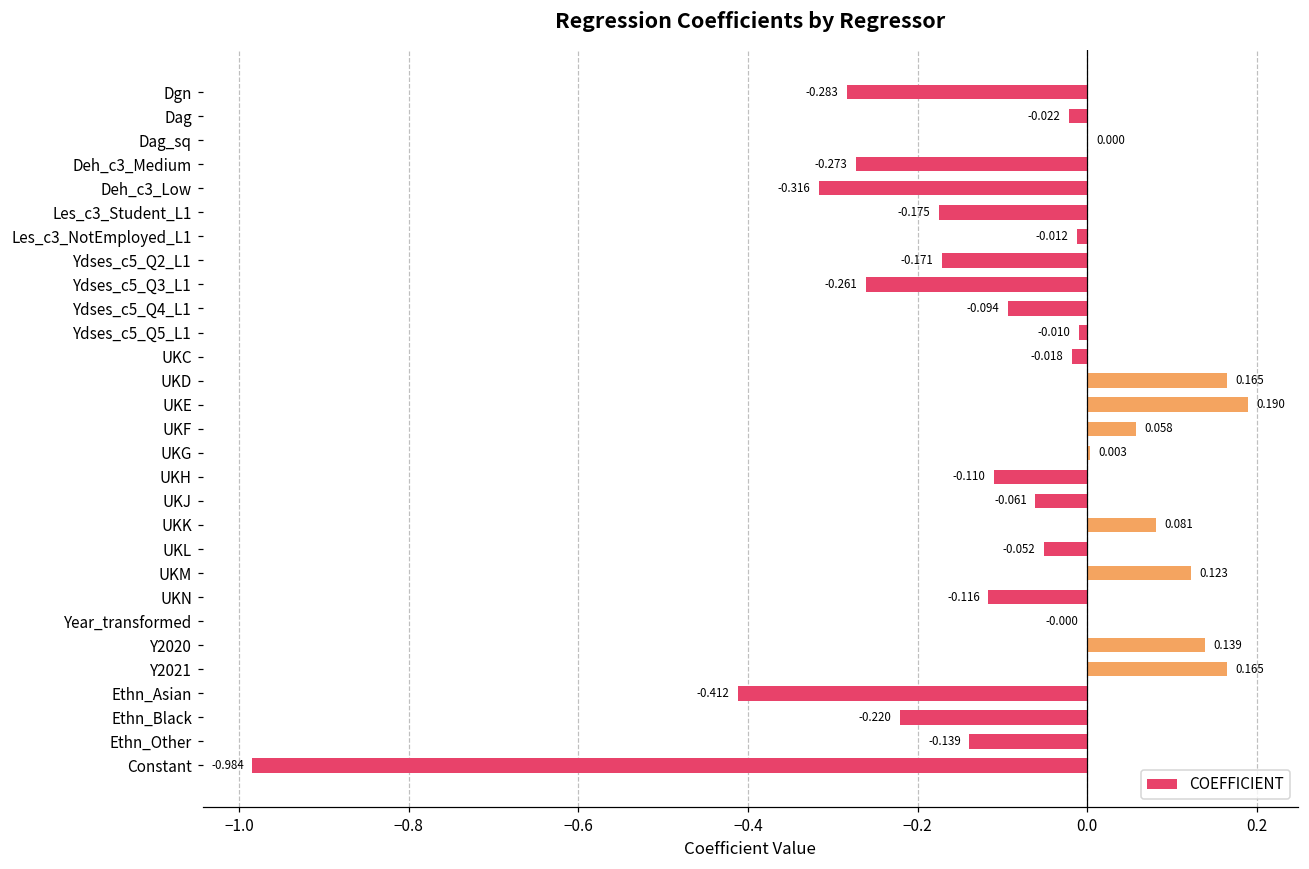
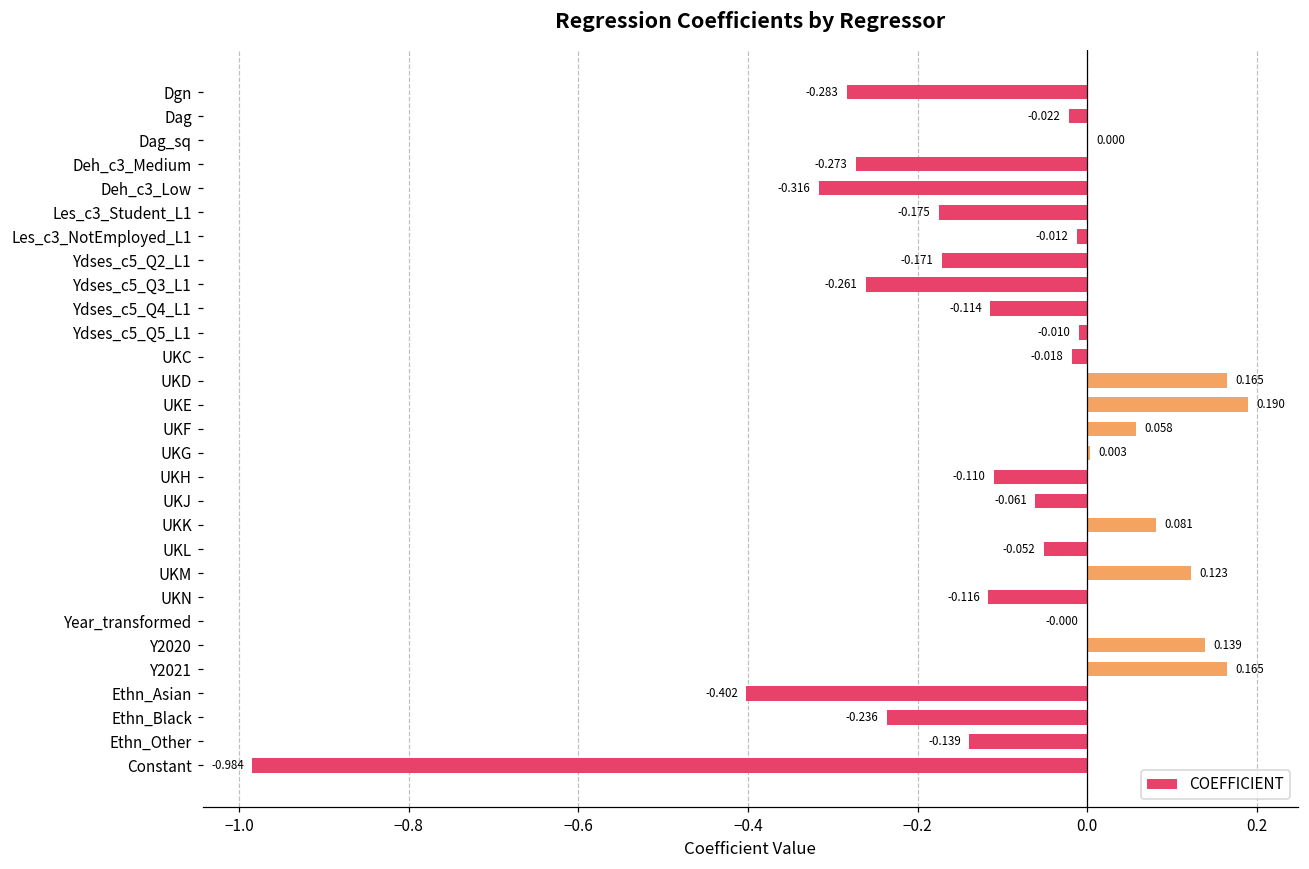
Ydses_c5_Q4_L1: -0.094 -> -0.114
Ethn_Asian: -0.412 -> -0.402
Ethn_Black: -0.220 -> -0.236
